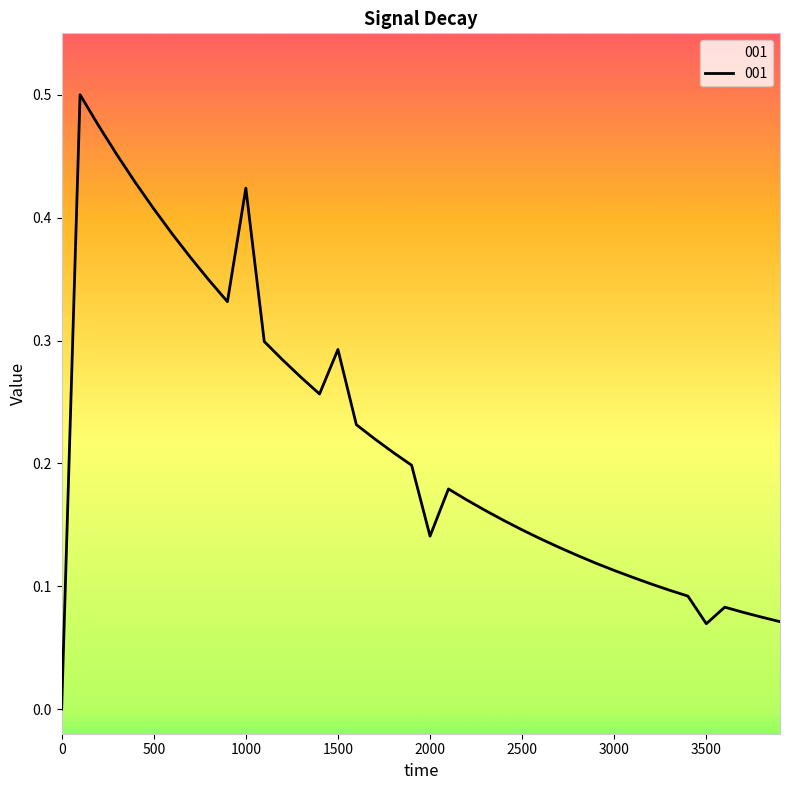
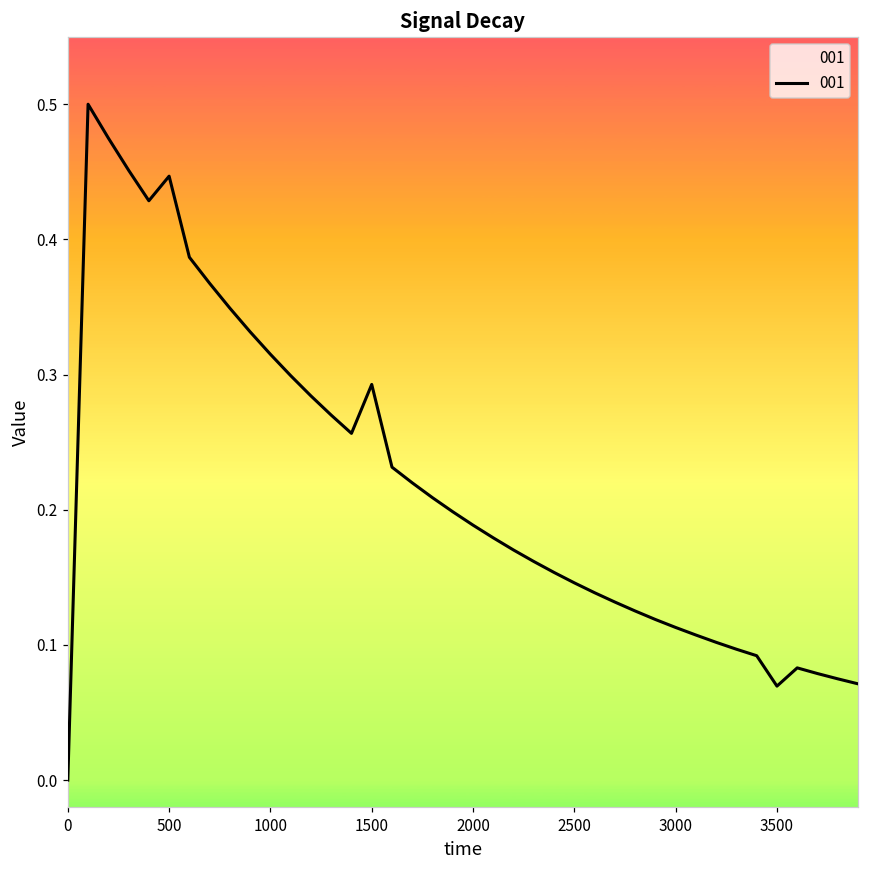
500: 0.407 -> 0.447
1000: 0.424 -> 0.315
2000: 0.141 -> 0.189
